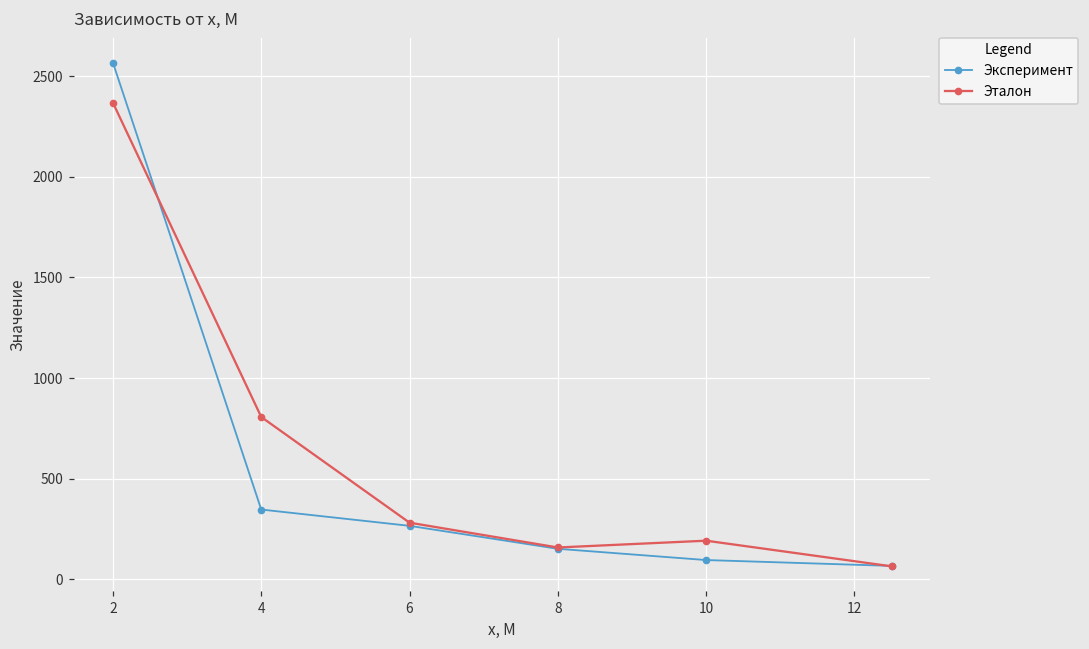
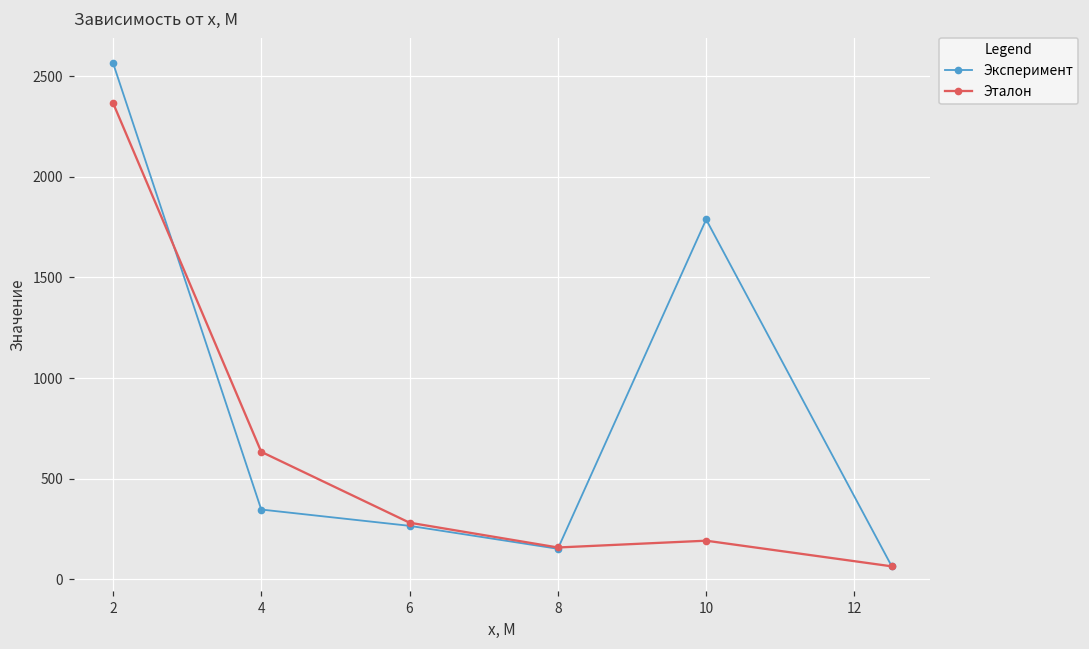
Эталон, 4: 810 -> 630
Эксперимент, 10: 100 -> 1790
